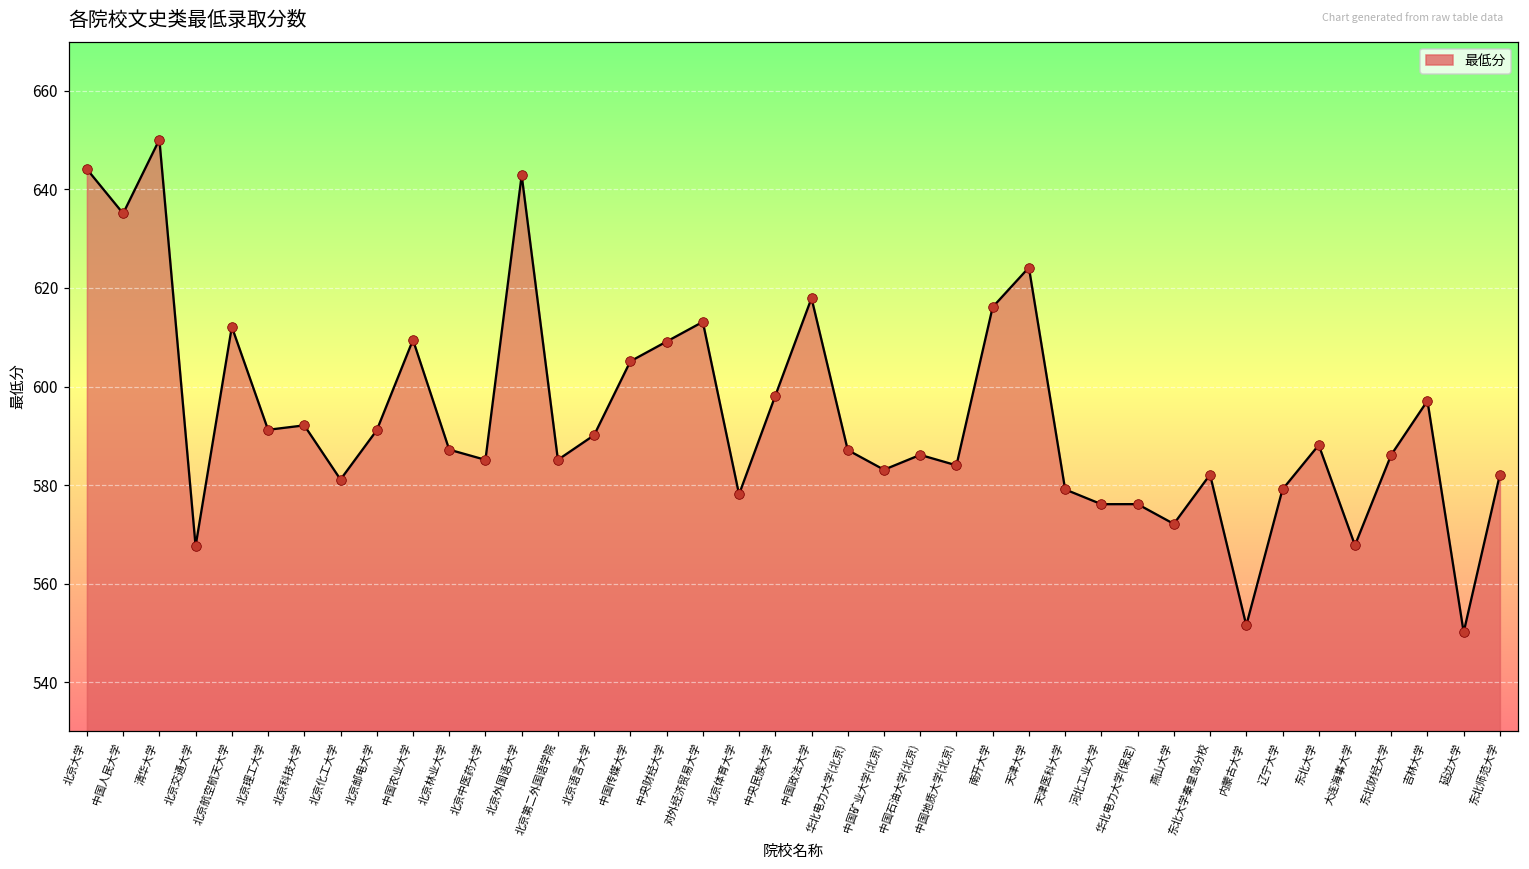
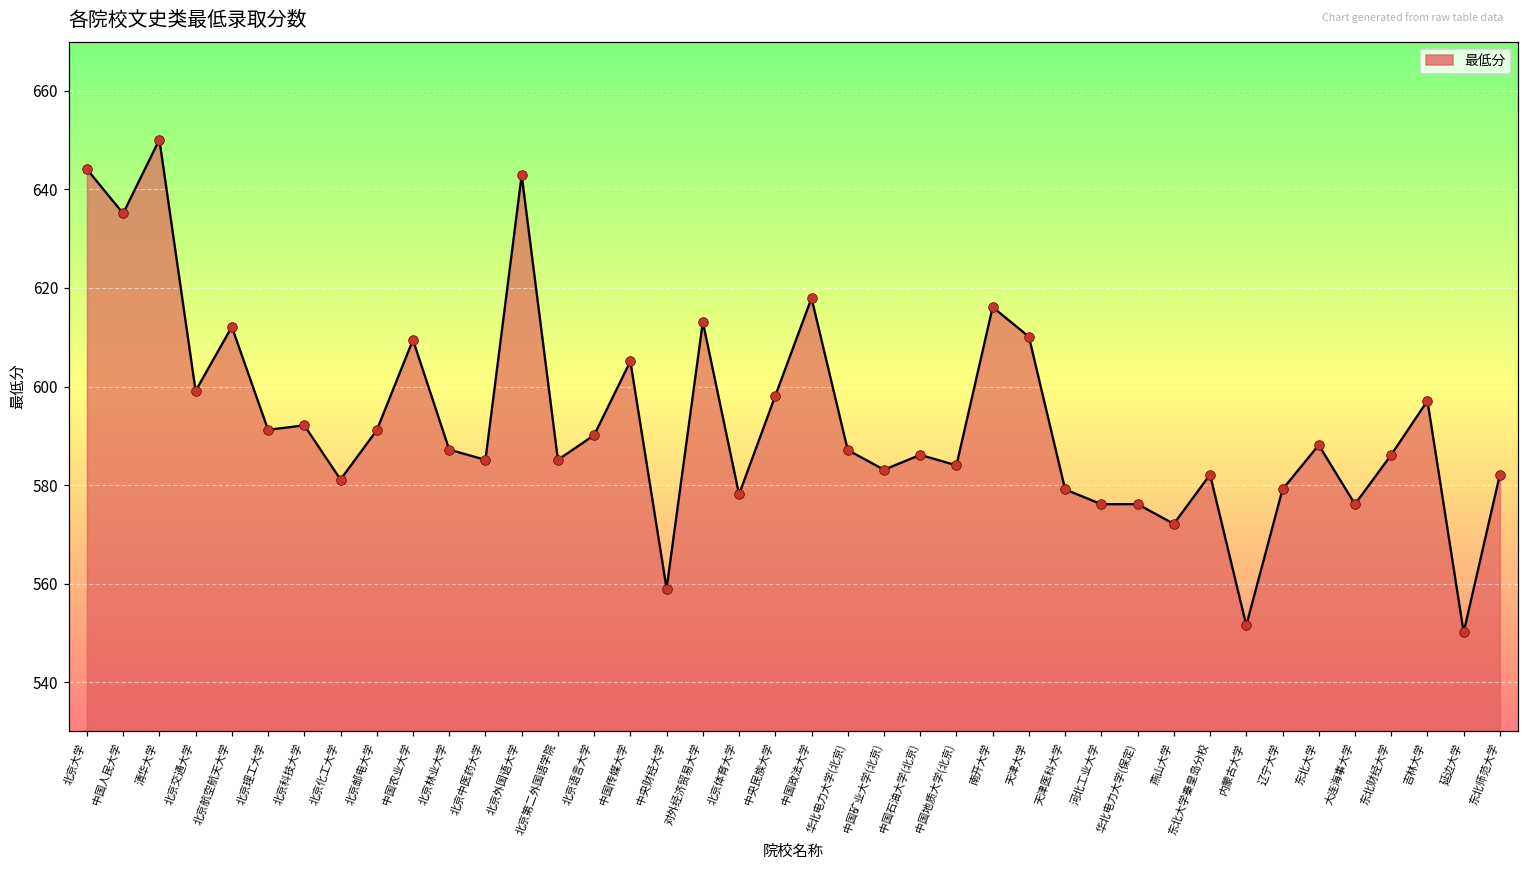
北京交通大学: 568 -> 599
中央财经大学: 609 -> 559
天津大学: 624 -> 610
大连海事大学: 568 -> 576
